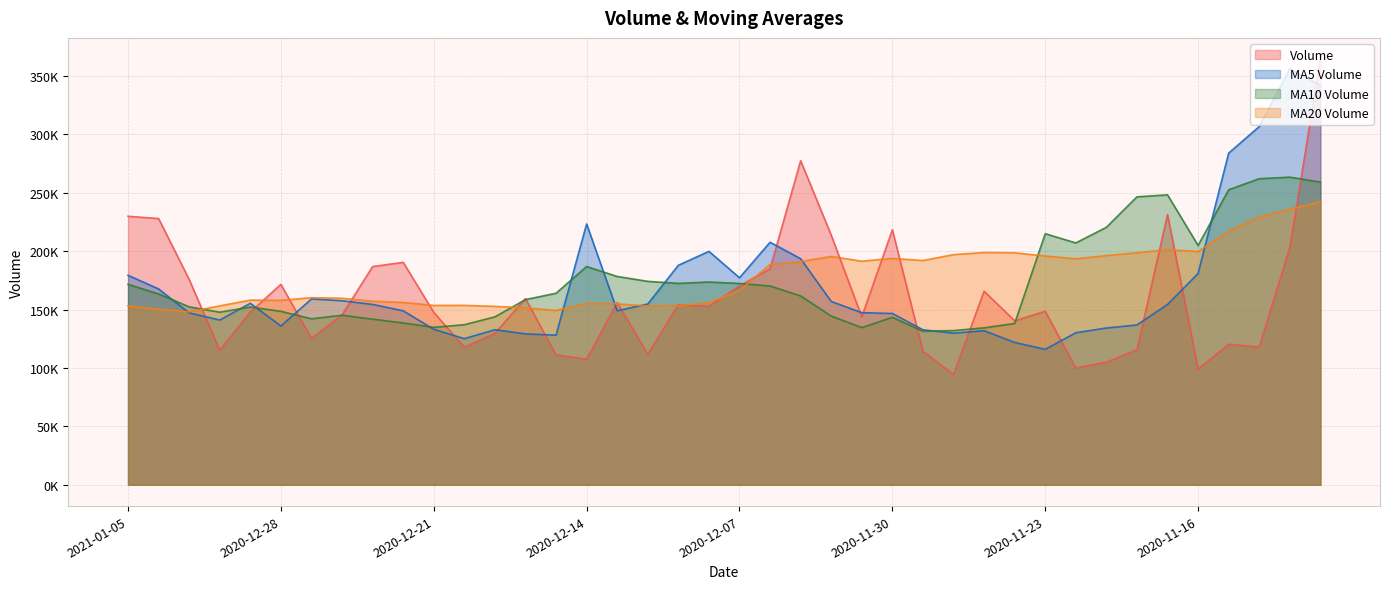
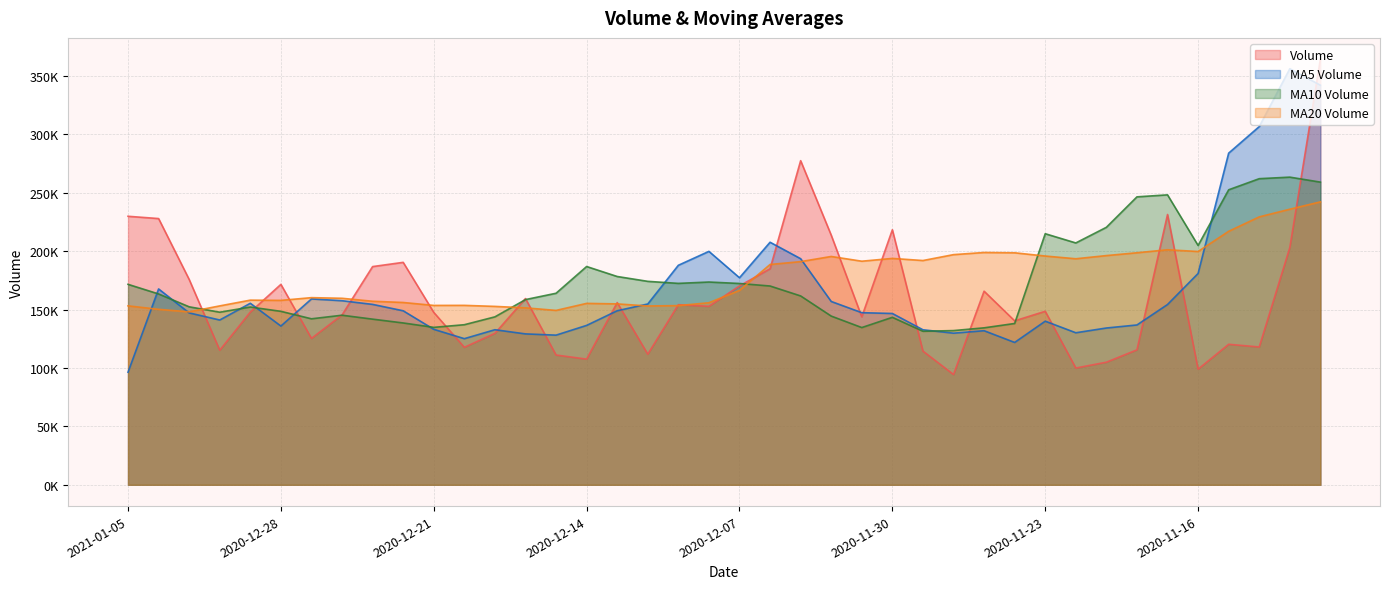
MA5 Volume, 2021-01-05: 179000 -> 96000
MA5 Volume, 2020-12-14: 223000 -> 136000
MA5 Volume, 2020-11-23: 116000 -> 140000
